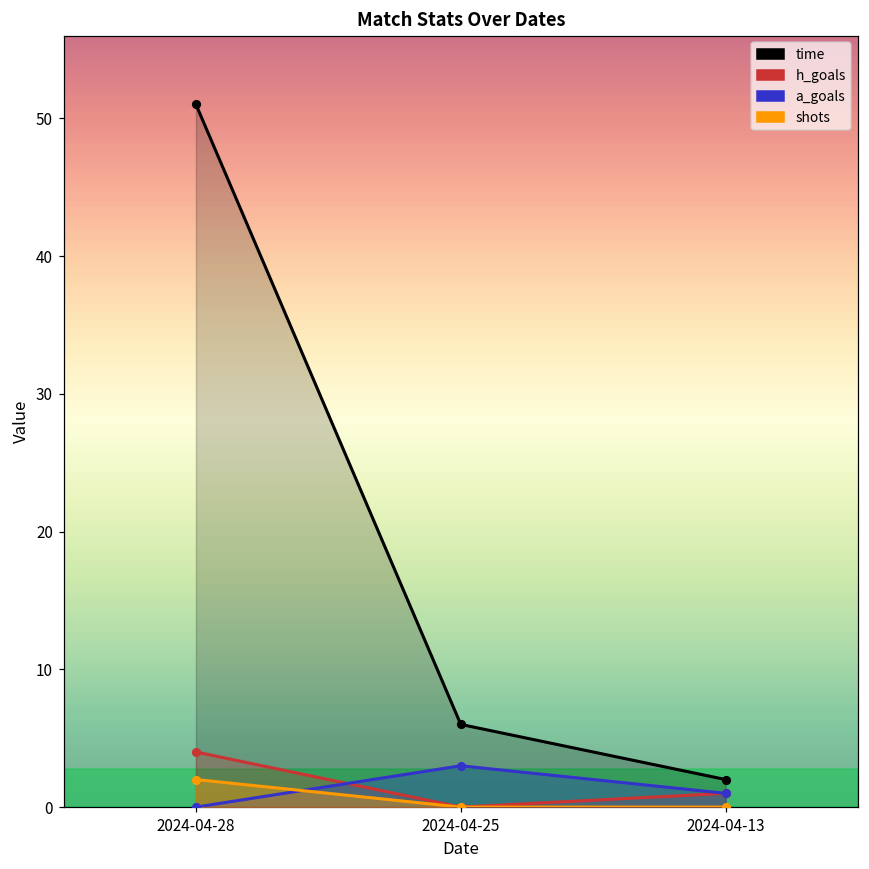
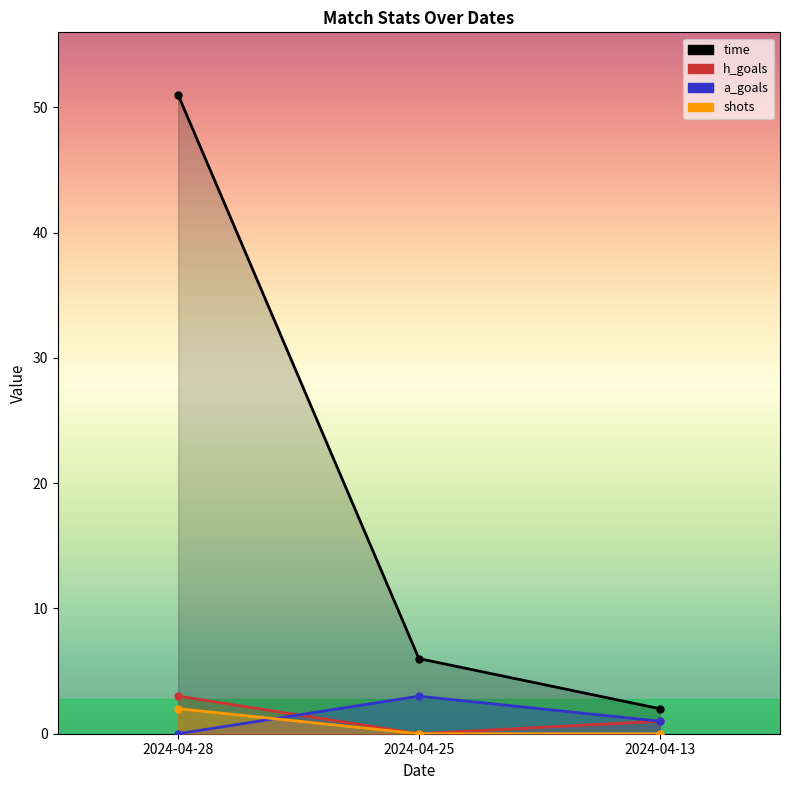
h_goals, 2024-04-28: 4 -> 3
